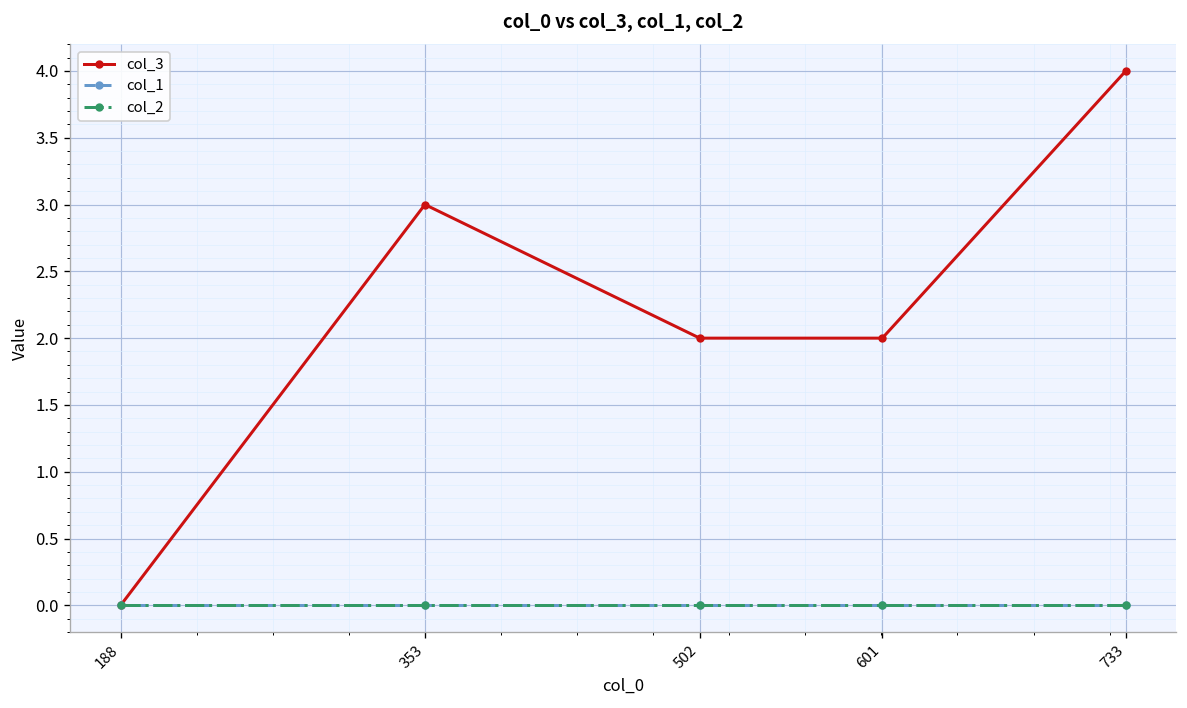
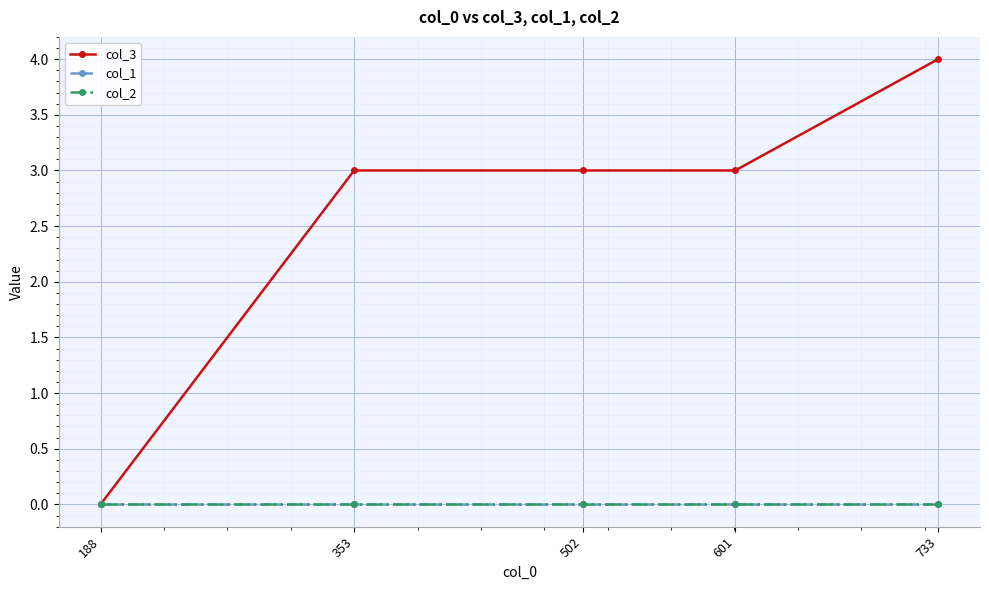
col_3, 502: 2 -> 3
col_3, 601: 2 -> 3
